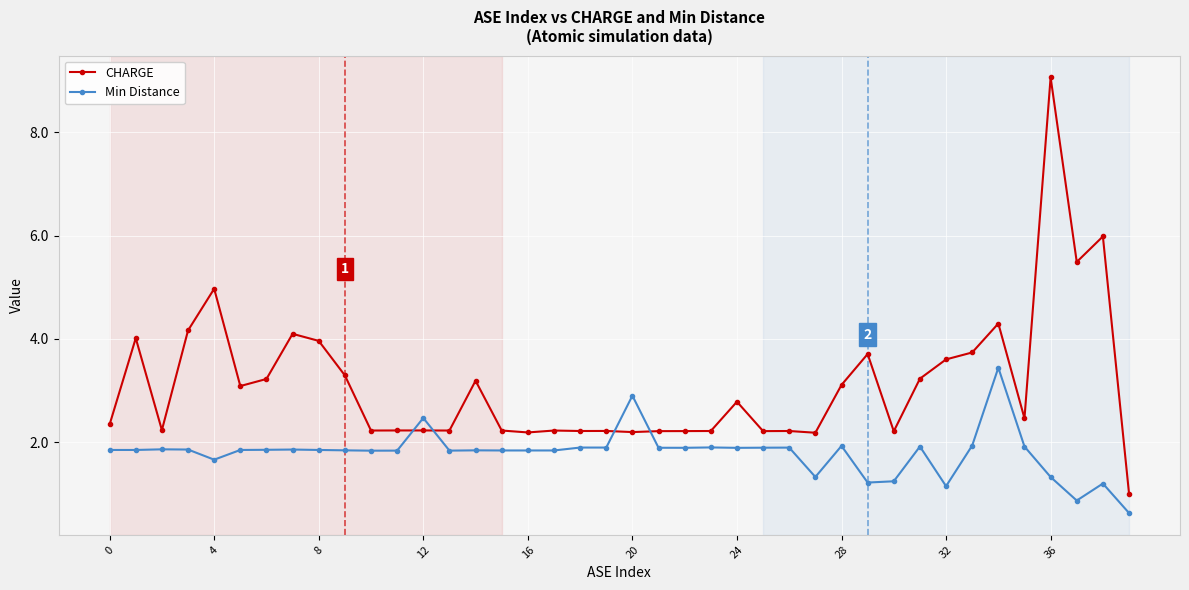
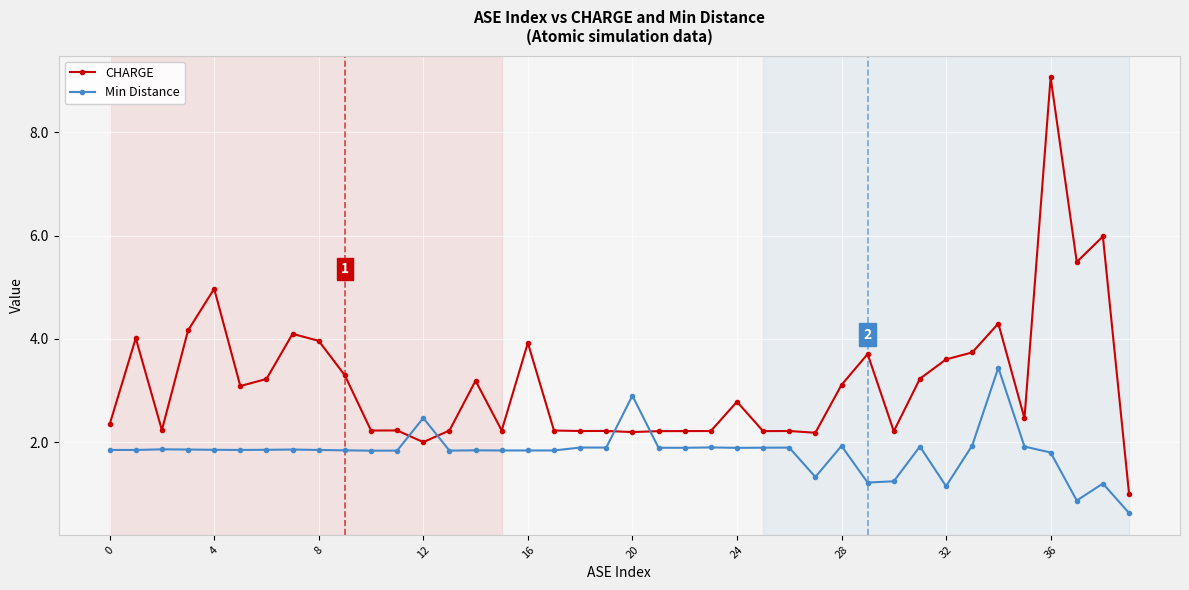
Min Distance, 4: 1.7 -> 1.9
CHARGE, 12: 2.2 -> 2.0
CHARGE, 16: 2.2 -> 3.9
Min Distance, 36: 1.3 -> 1.8
